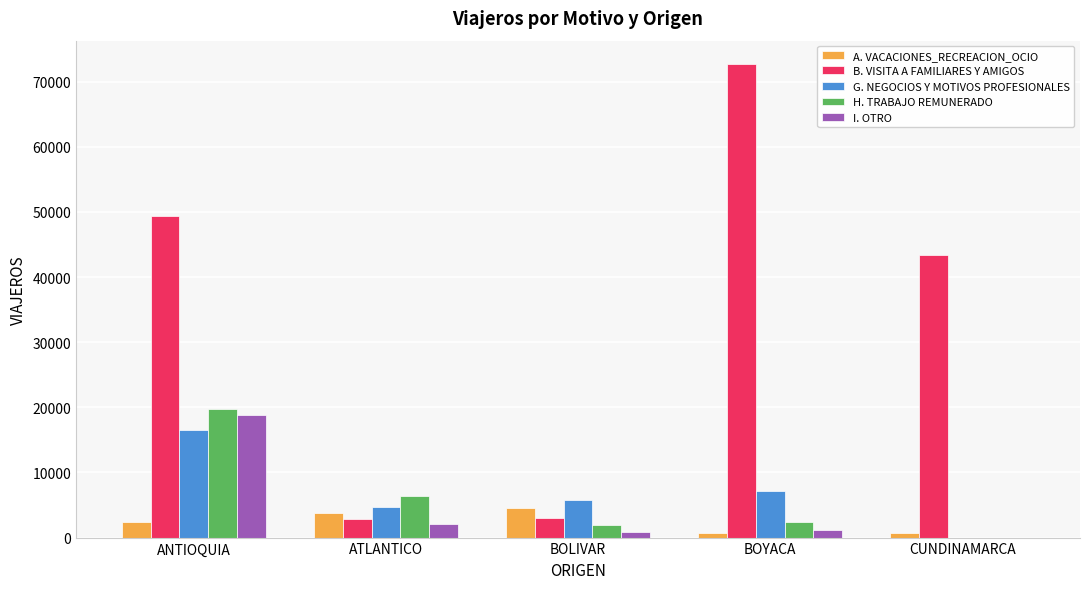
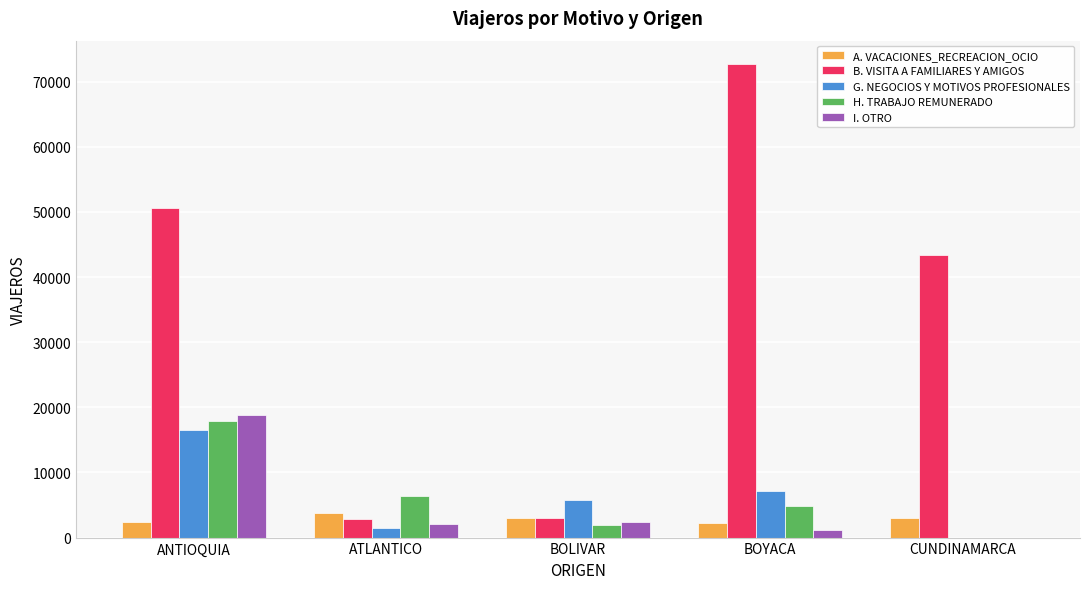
B. VISITA A FAMILIARES Y AMIGOS, ANTIOQUIA: 49000 -> 51000
H. TRABAJO REMUNERADO, ANTIOQUIA: 20000 -> 18000
G. NEGOCIOS Y MOTIVOS PROFESIONALES, ATLANTICO: 5000 -> 1000
A. VACACIONES_RECREACION_OCIO, BOLIVAR: 5000 -> 3000
I. OTRO, BOLIVAR: 1000 -> 2000
A. VACACIONES_RECREACION_OCIO, BOYACA: 1000 -> 2000
H. TRABAJO REMUNERADO, BOYACA: 2000 -> 5000
A. VACACIONES_RECREACION_OCIO, CUNDINAMARCA: 1000 -> 3000
